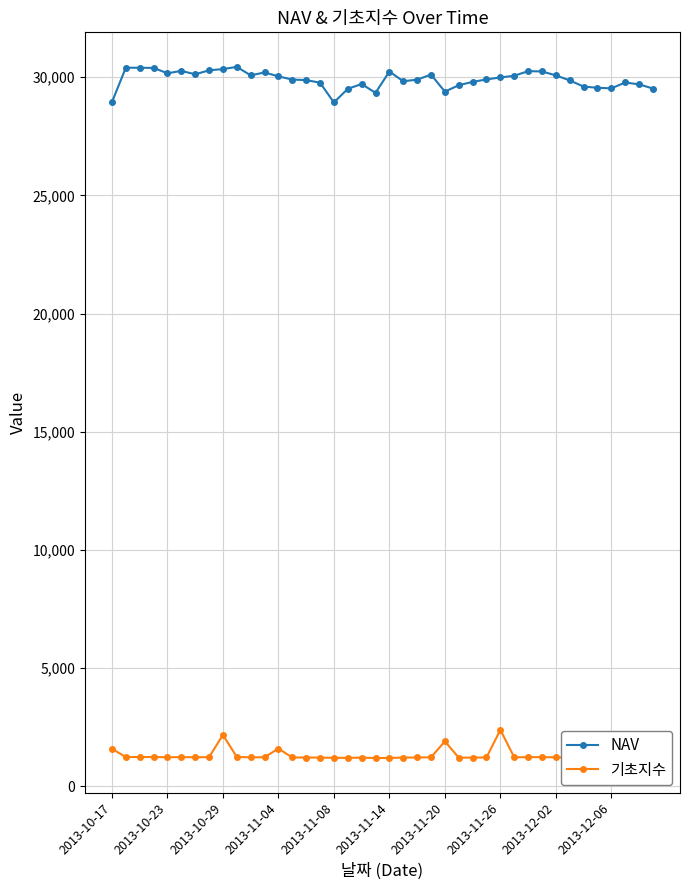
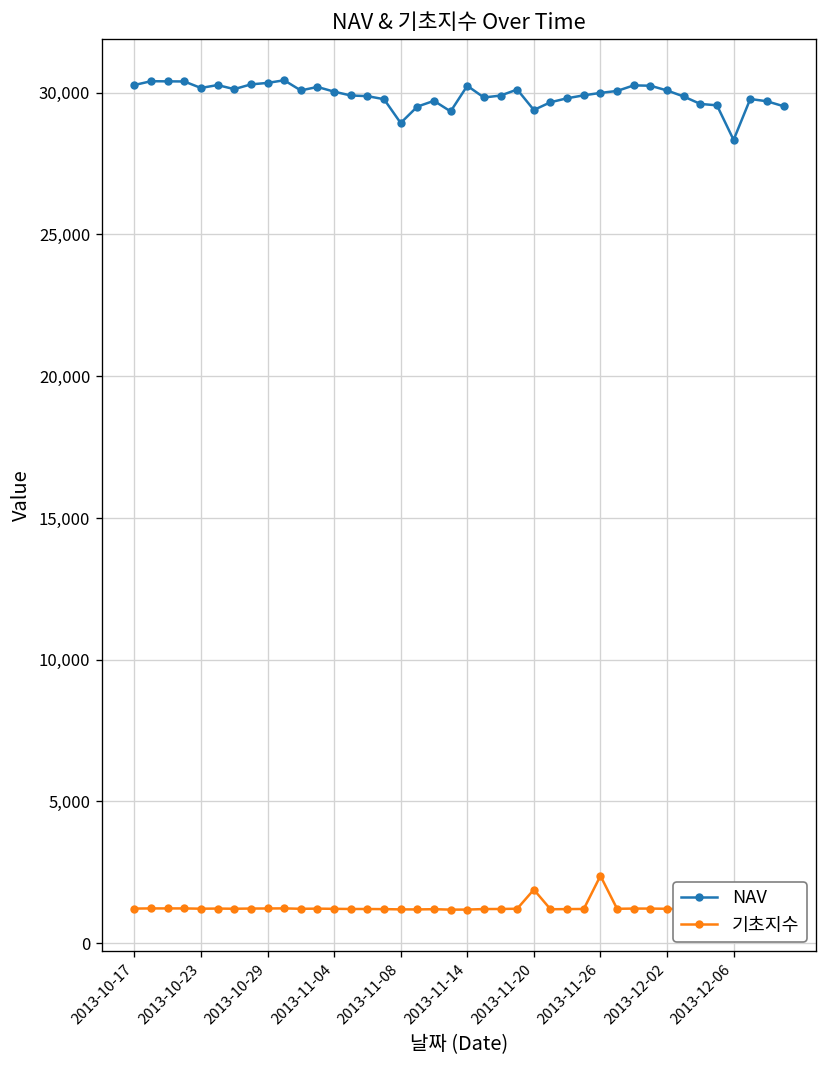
NAV, 2013-10-17: 28,900 -> 30,300
기초지수, 2013-10-17: 1,600 -> 1,200
기초지수, 2013-10-29: 2,200 -> 1,200
기초지수, 2013-11-04: 1,600 -> 1,200
NAV, 2013-12-06: 29,500 -> 28,300
